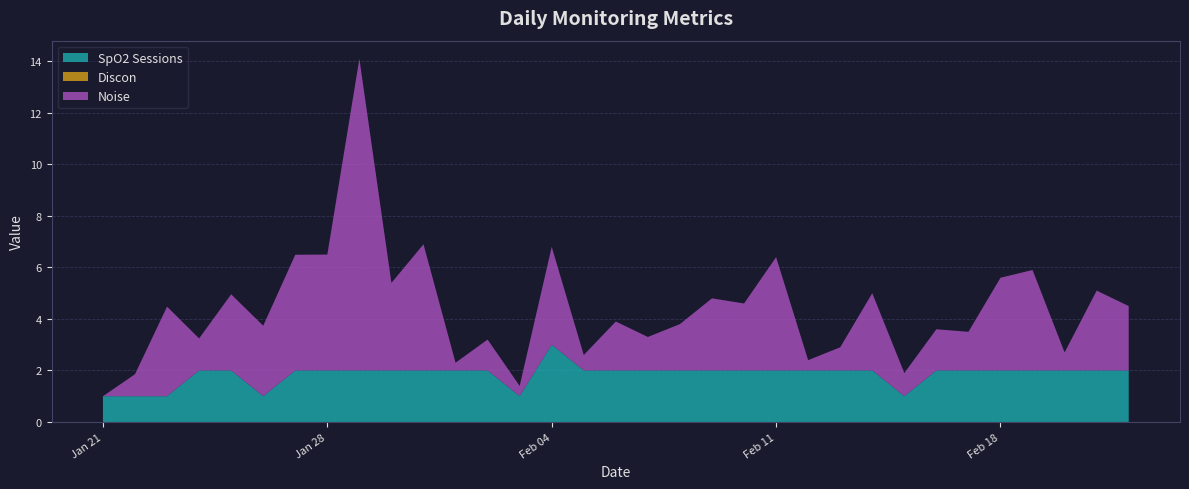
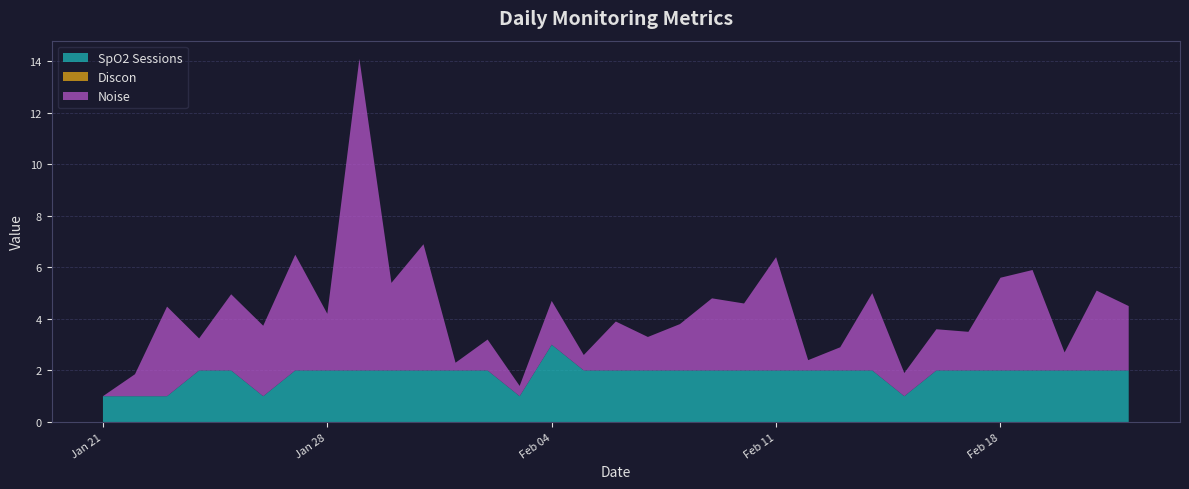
Noise, Jan 28: 4.5 -> 2.2
Noise, Feb 04: 3.8 -> 1.7
